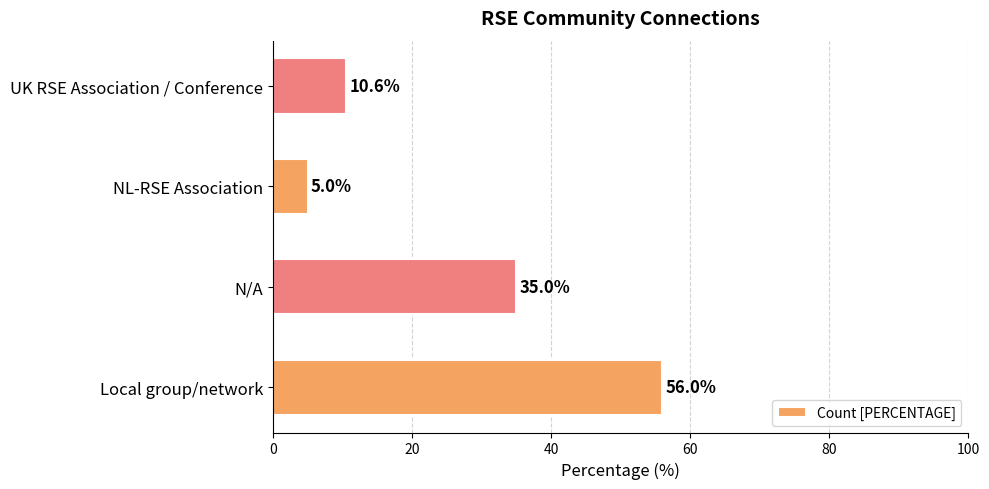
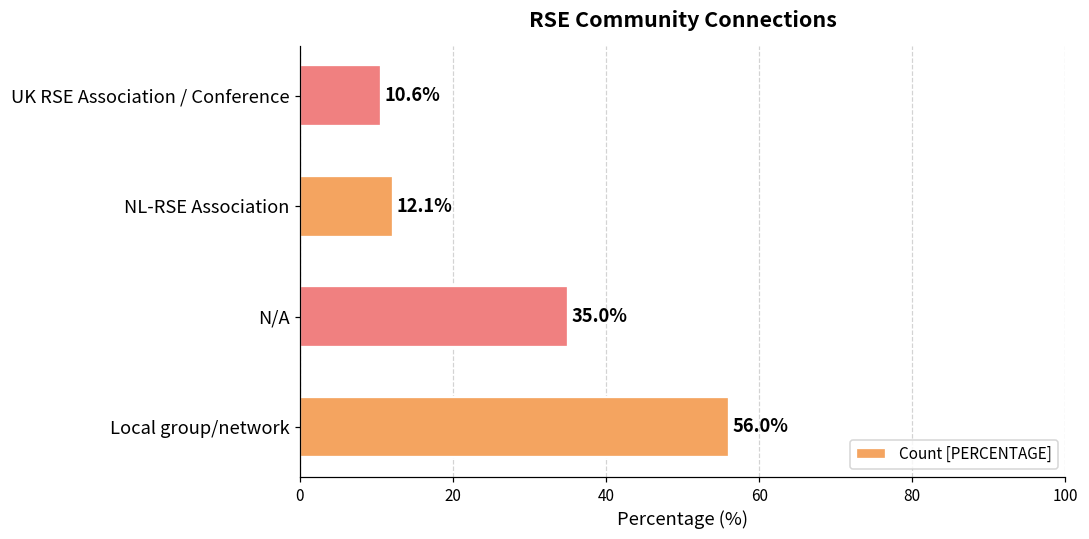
NL-RSE Association: 5.0% -> 12.1%
